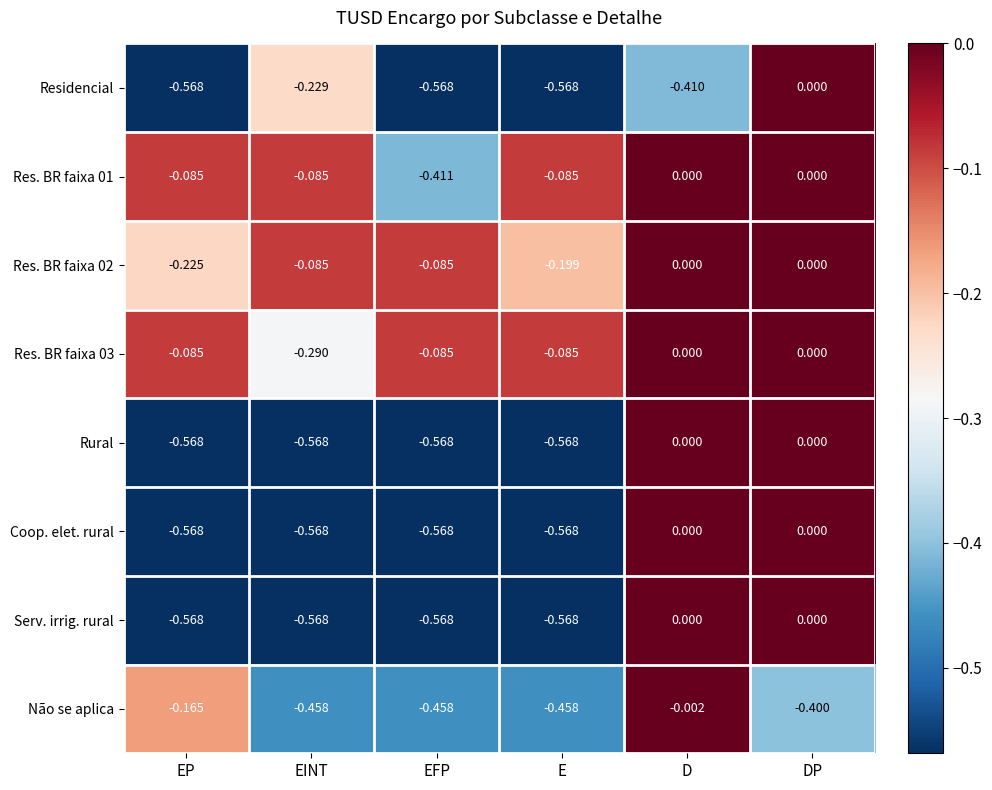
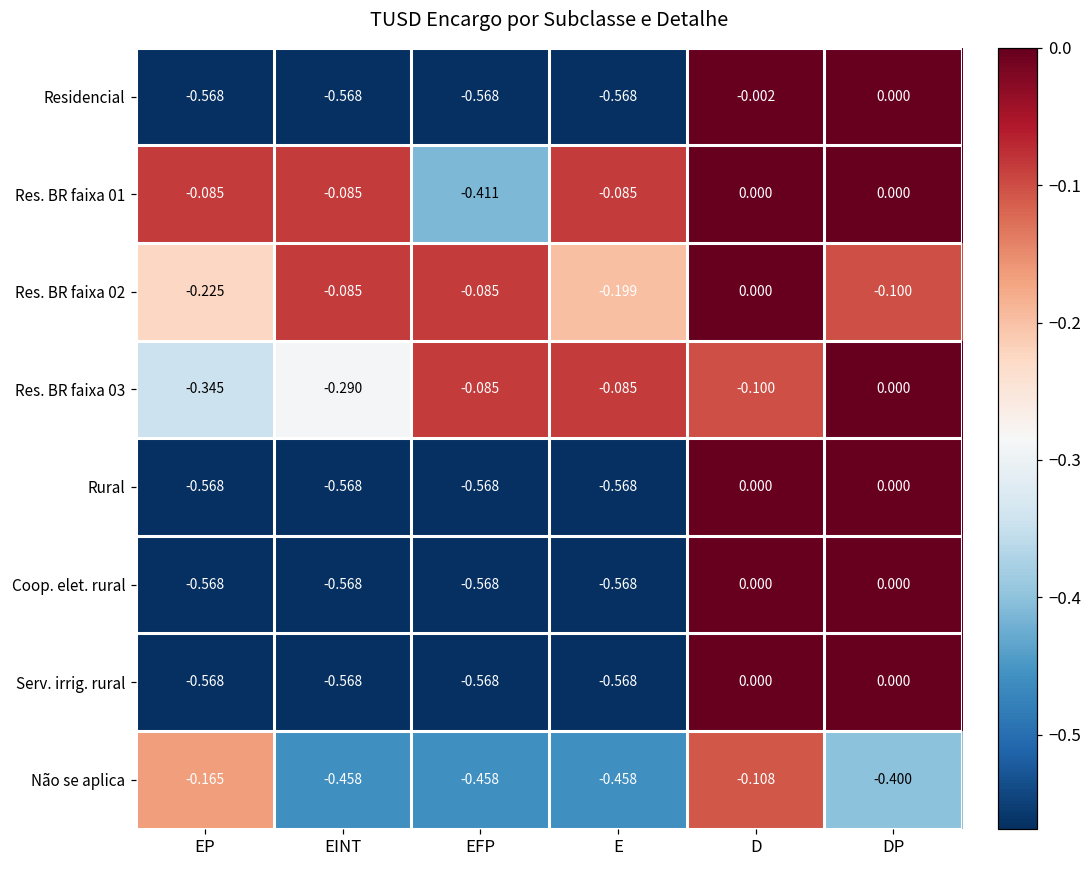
Residencial, EINT: -0.229 -> -0.568
Residencial, D: -0.410 -> -0.002
Res. BR faixa 02, DP: 0.000 -> -0.100
Res. BR faixa 03, EP: -0.085 -> -0.345
Res. BR faixa 03, D: 0.000 -> -0.100
Não se aplica, D: -0.002 -> -0.108
